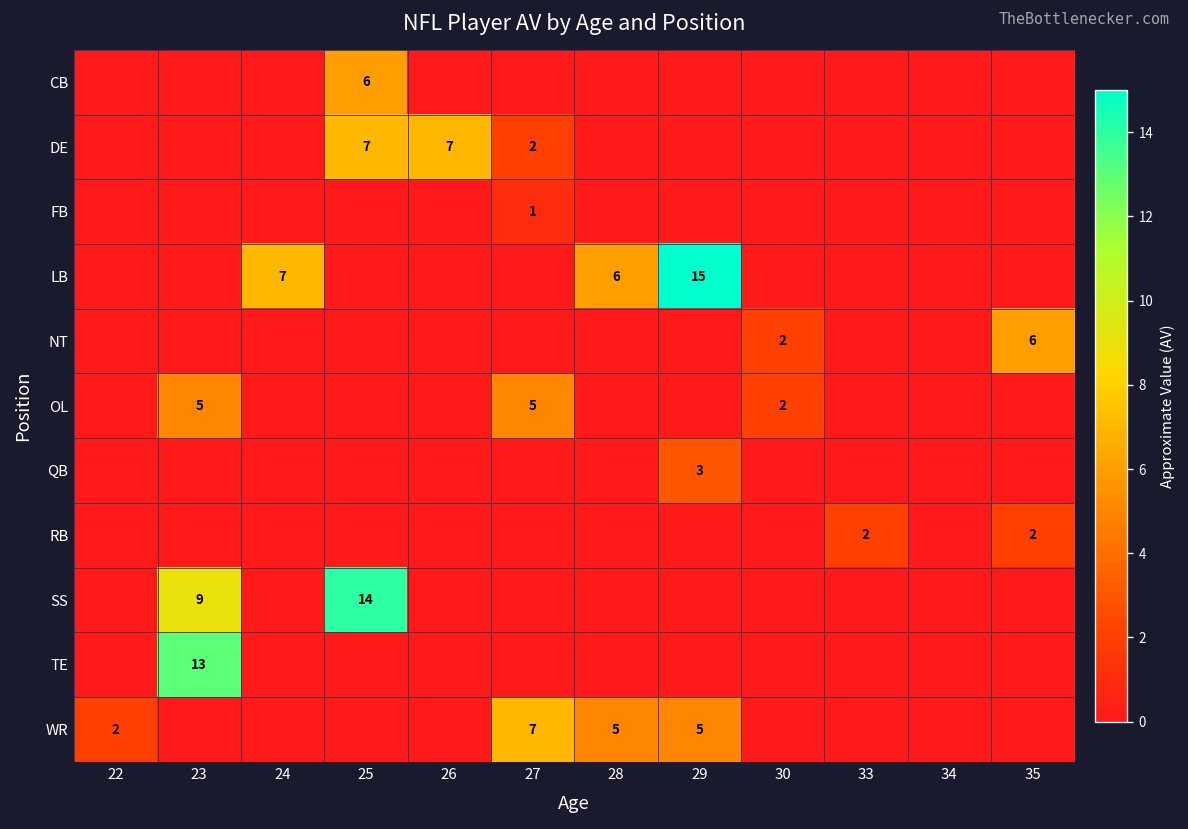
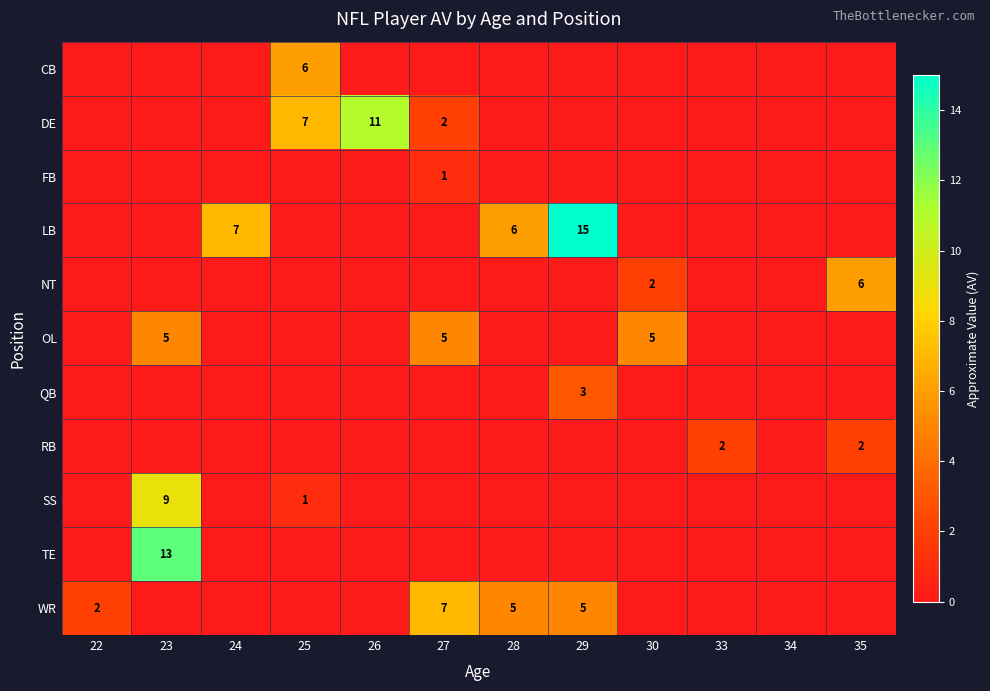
DE, 26: 7 -> 11
OL, 30: 2 -> 5
SS, 25: 14 -> 1
